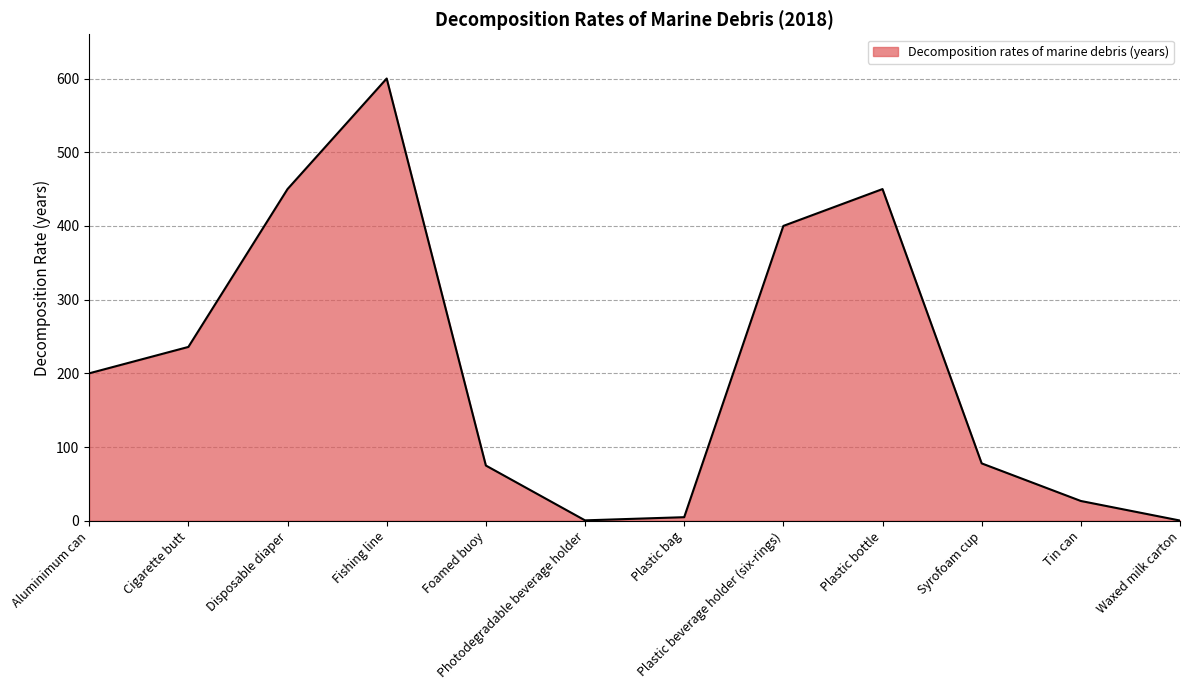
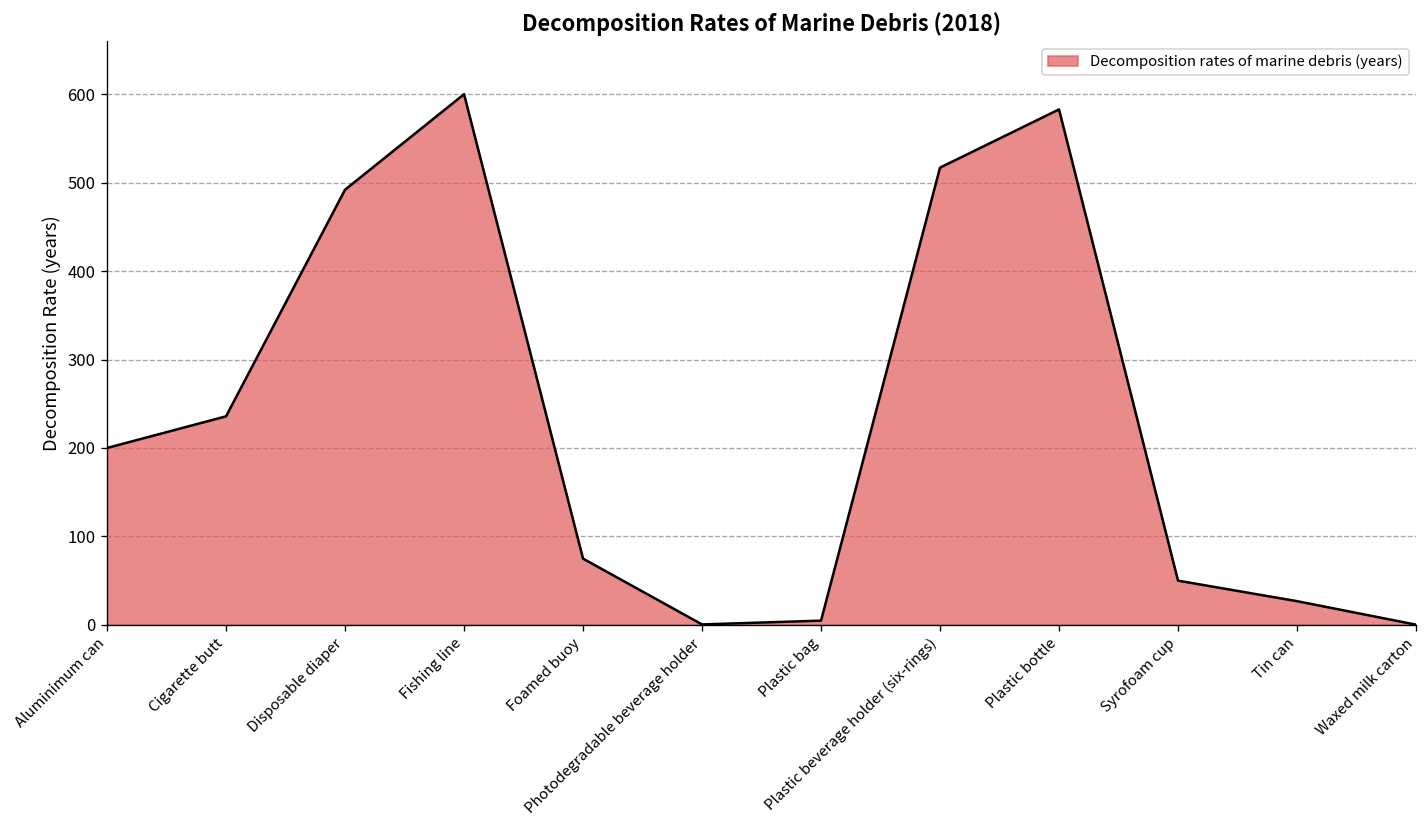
Disposable diaper: 450 -> 490
Plastic beverage holder (six-rings): 400 -> 520
Plastic bottle: 450 -> 580
Syrofoam cup: 80 -> 50
